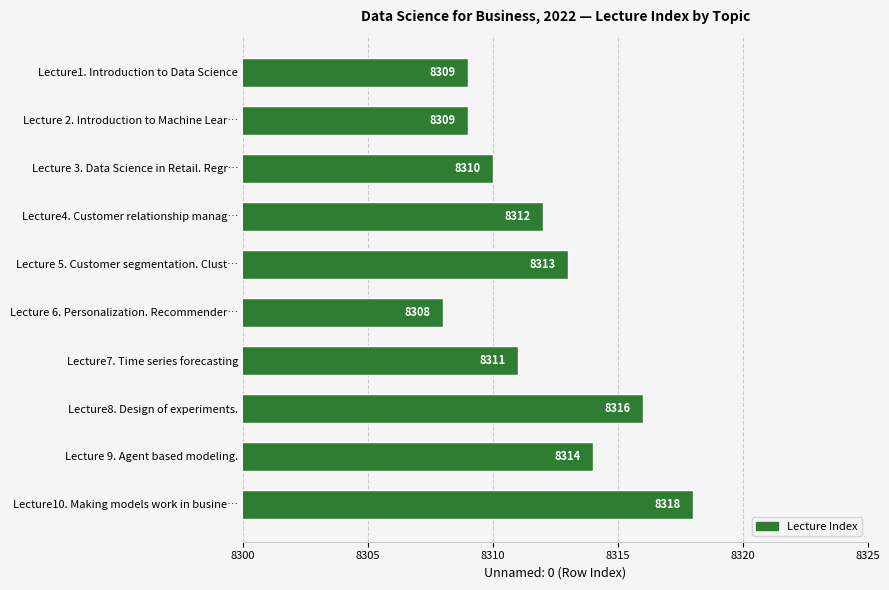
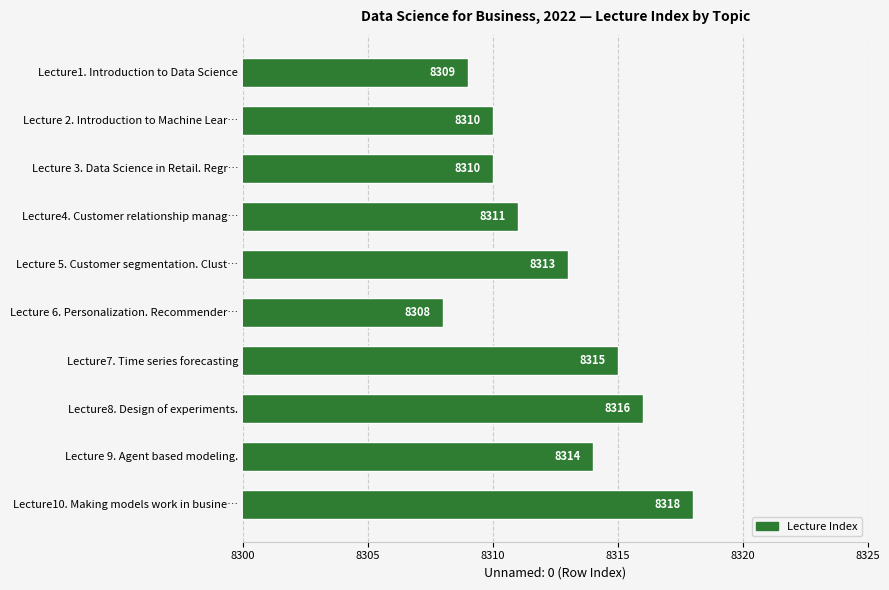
Lecture 2. Introduction to Machine Lear…: 8309 -> 8310
Lecture4. Customer relationship manag…: 8312 -> 8311
Lecture7. Time series forecasting: 8311 -> 8315
